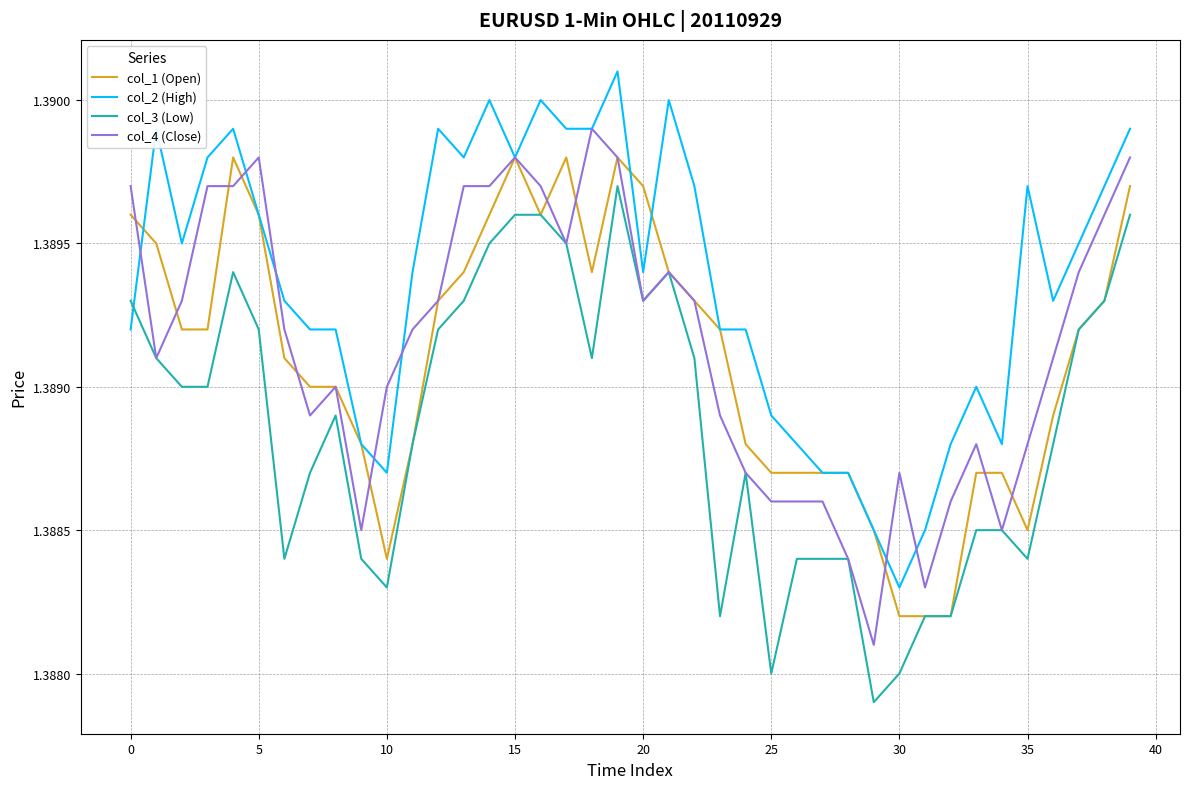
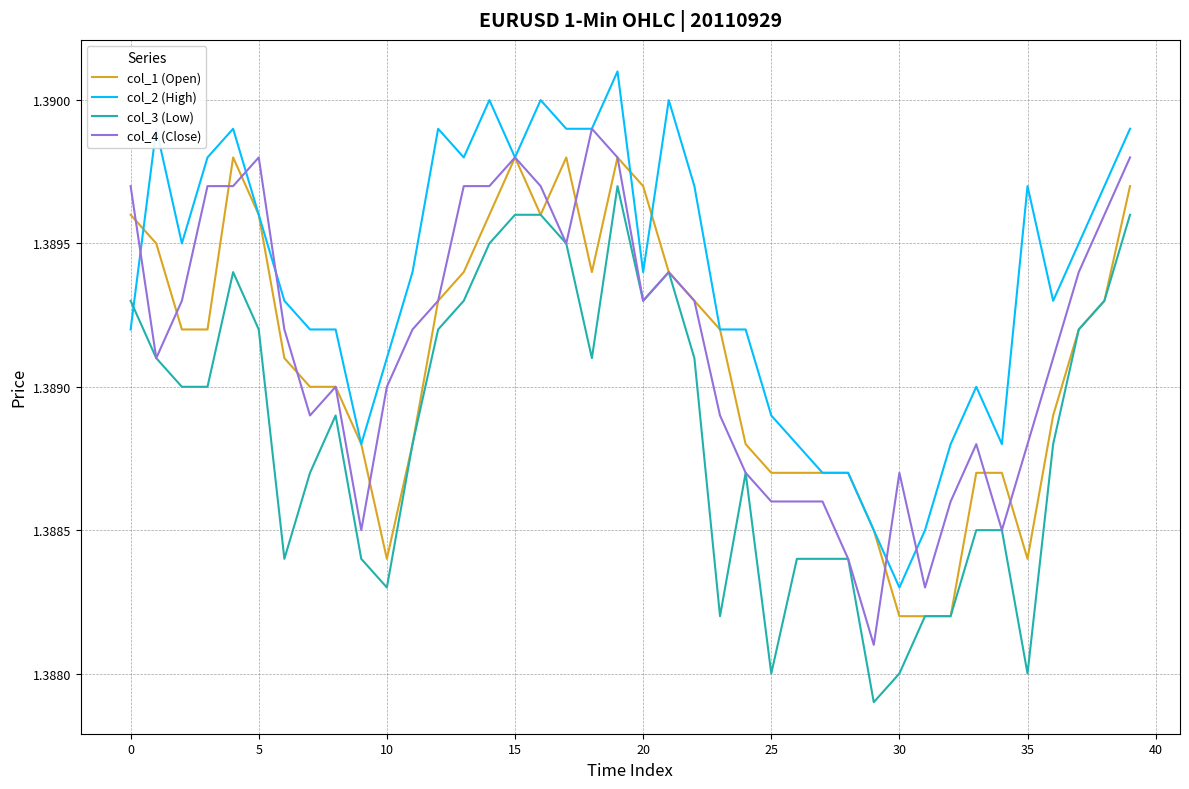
col_2 (High), 10: 1.3887 -> 1.3891
col_1 (Open), 35: 1.3885 -> 1.3884
col_3 (Low), 35: 1.3884 -> 1.3880
